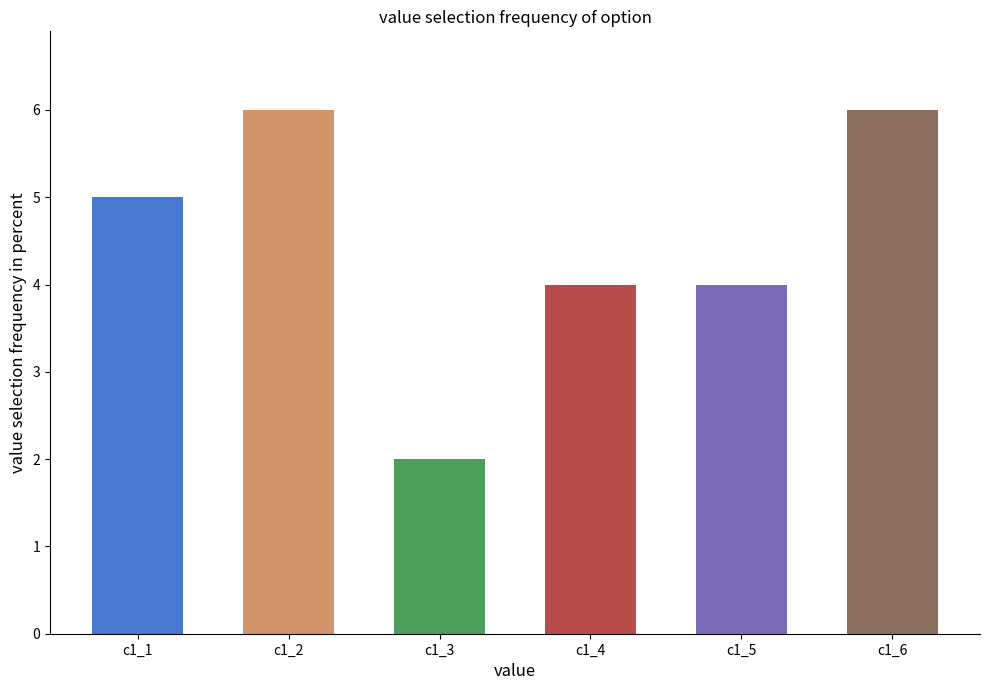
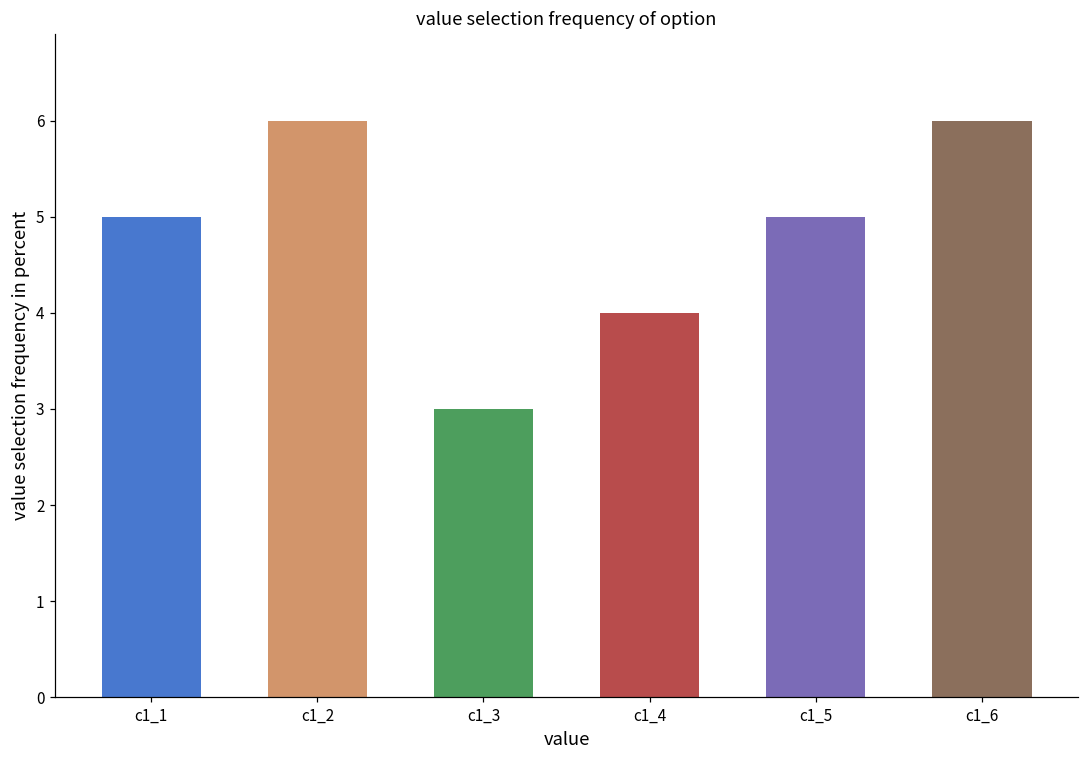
c1_3: 2 -> 3
c1_5: 4 -> 5
